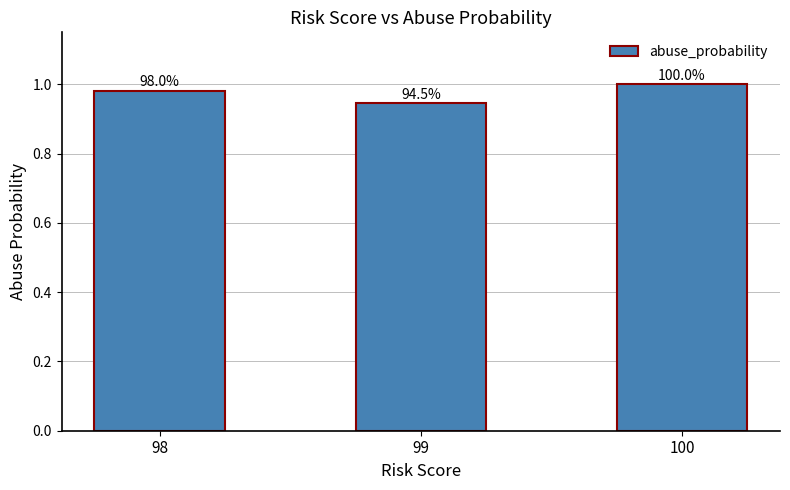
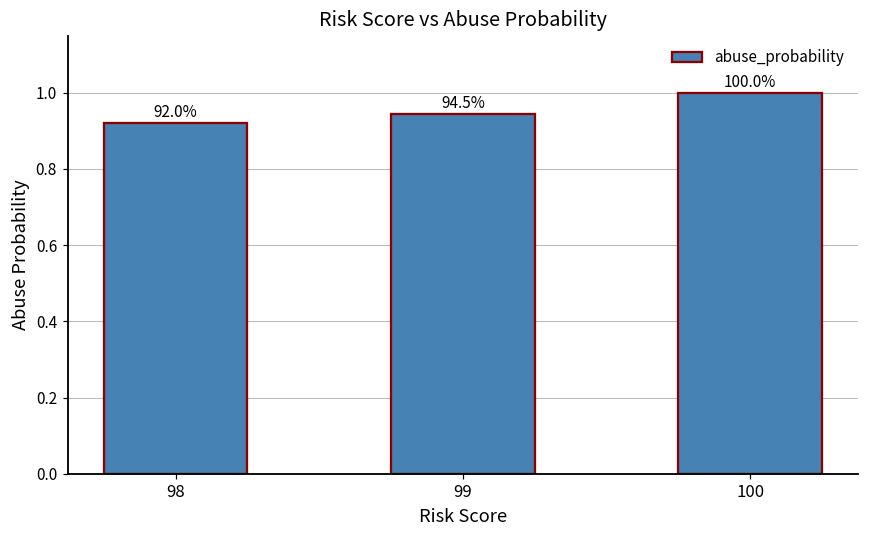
98: 98.0% -> 92.0%
